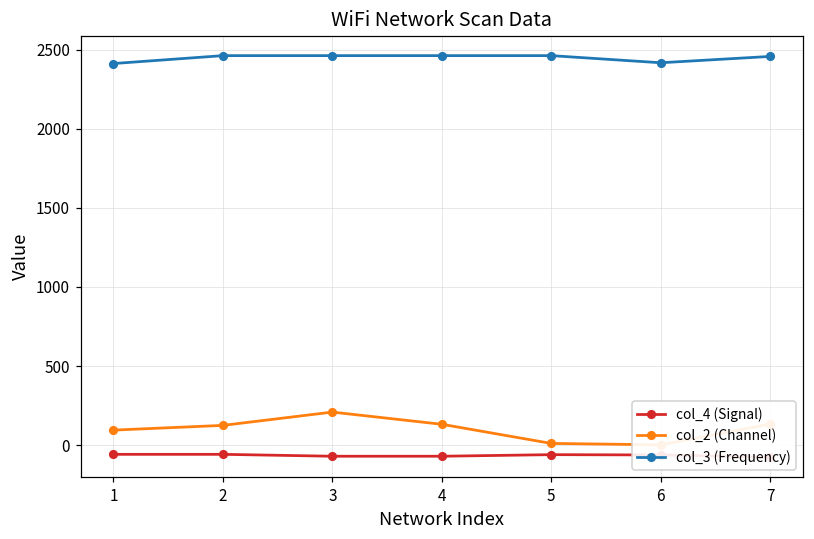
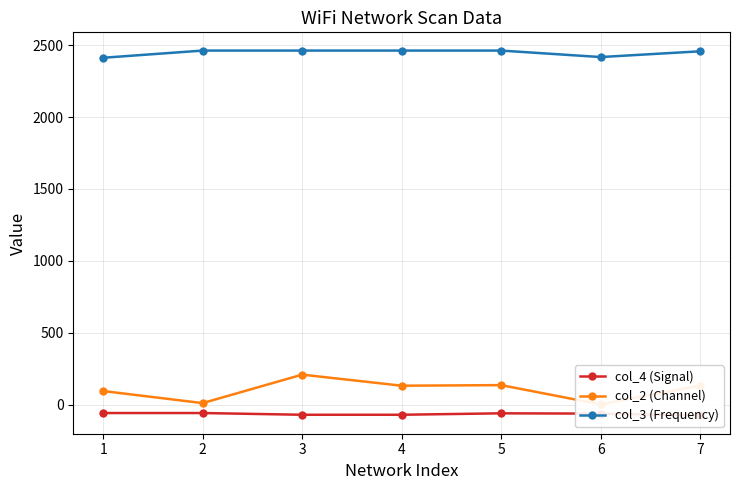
col_2 (Channel), 2: 130 -> 10
col_2 (Channel), 5: 10 -> 140
